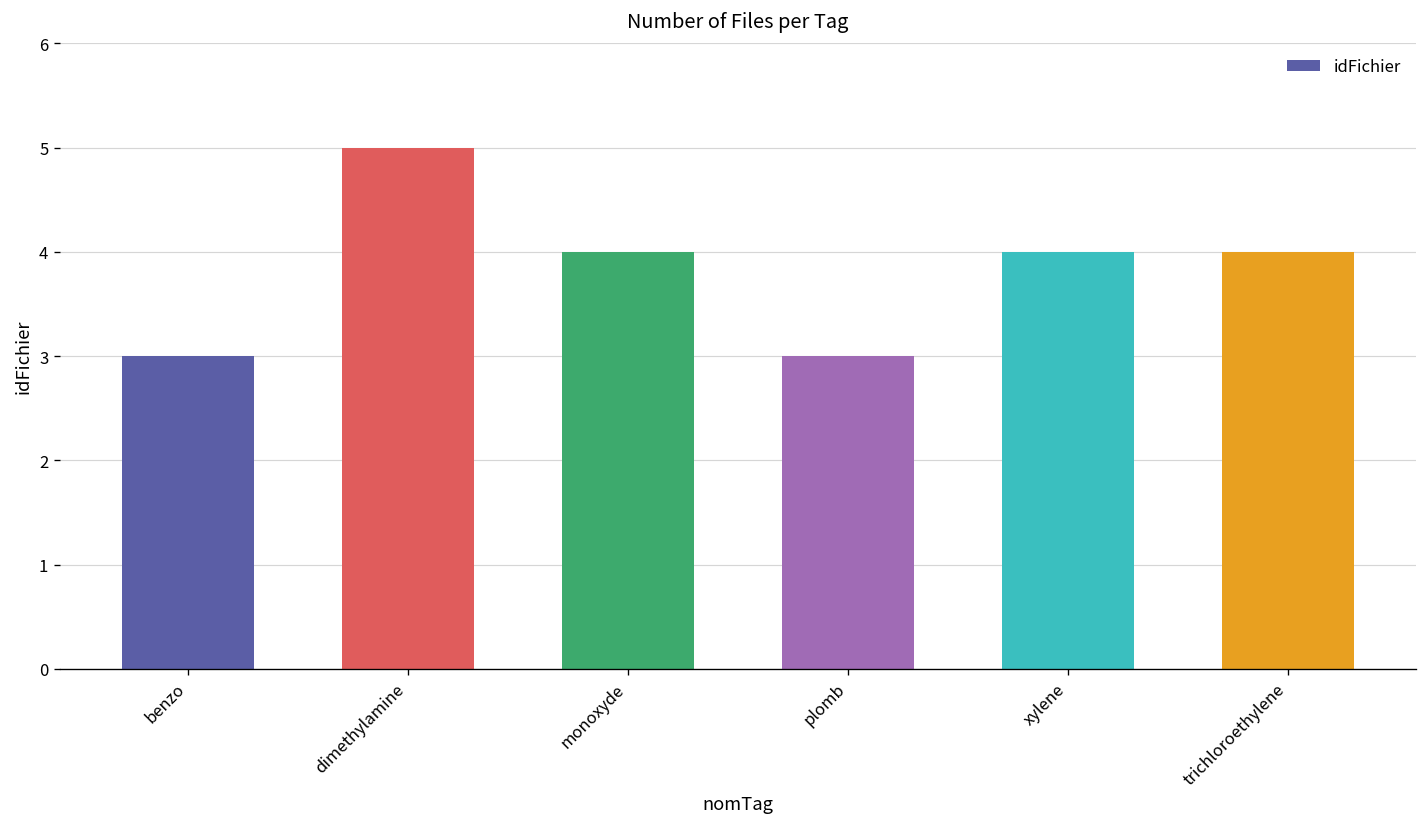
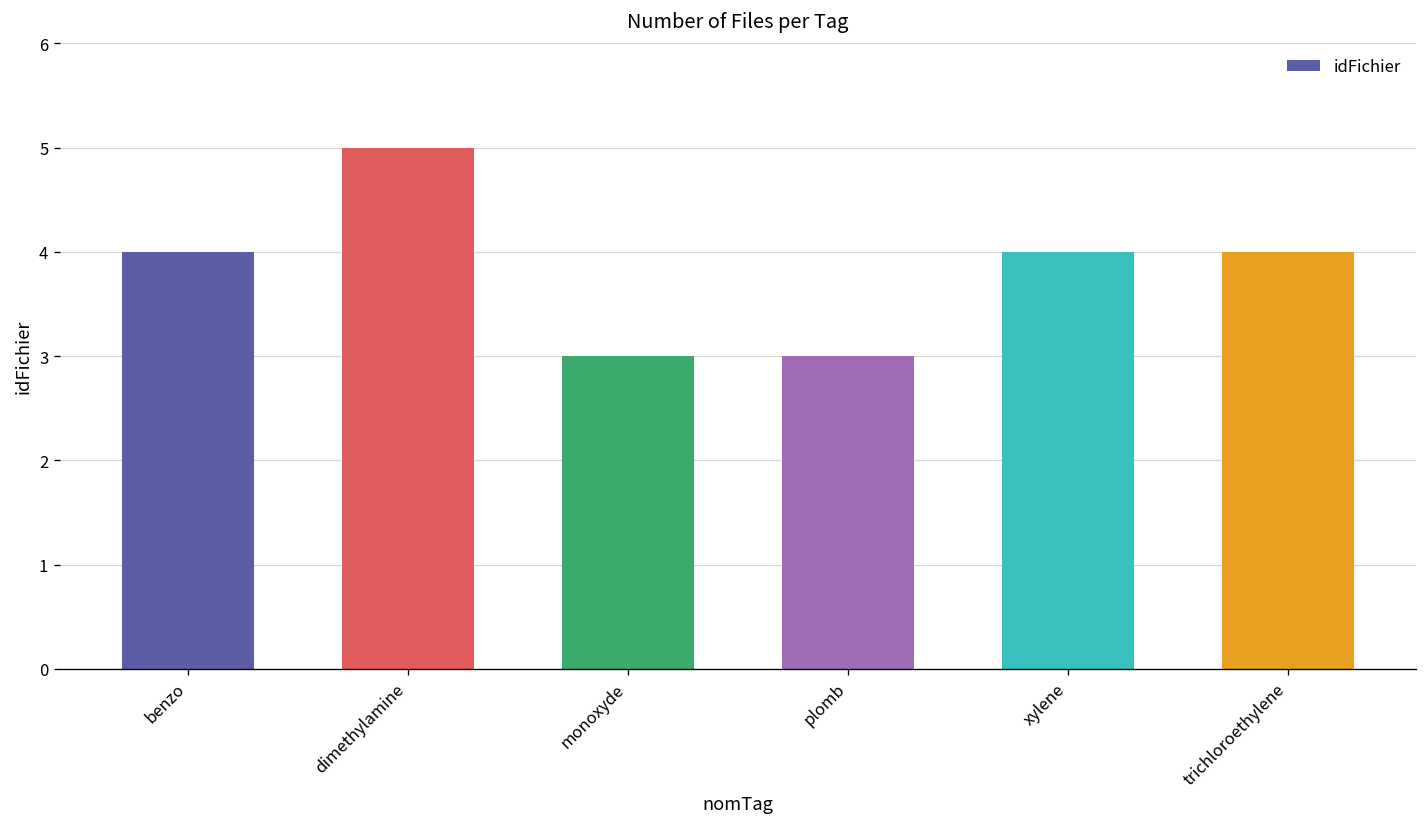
benzo: 3 -> 4
monoxyde: 4 -> 3
